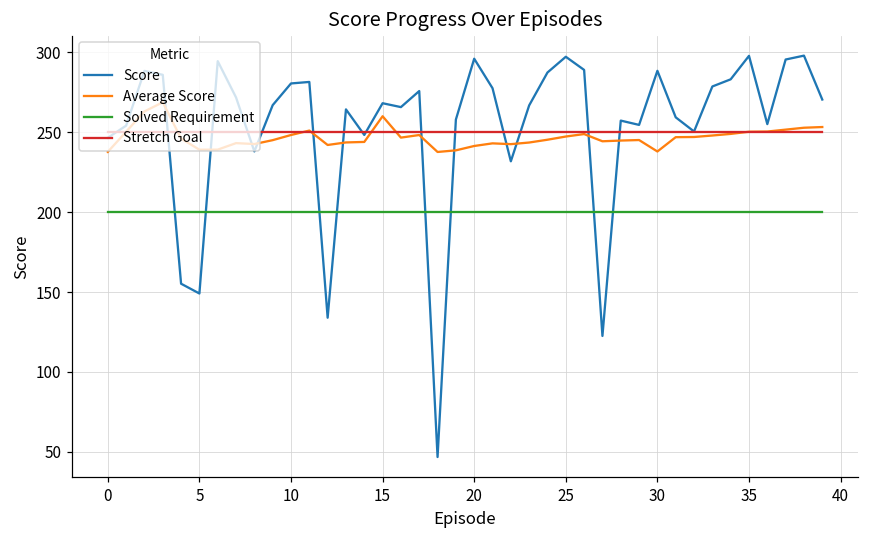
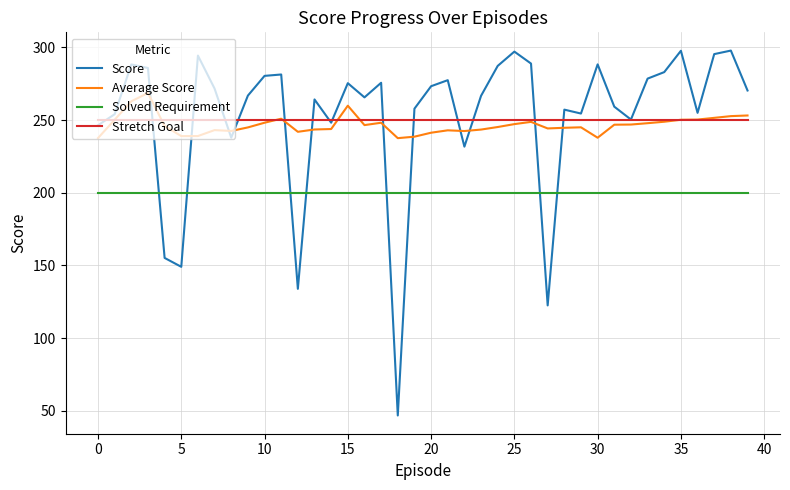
Score, 15: 268 -> 275
Score, 20: 296 -> 273
